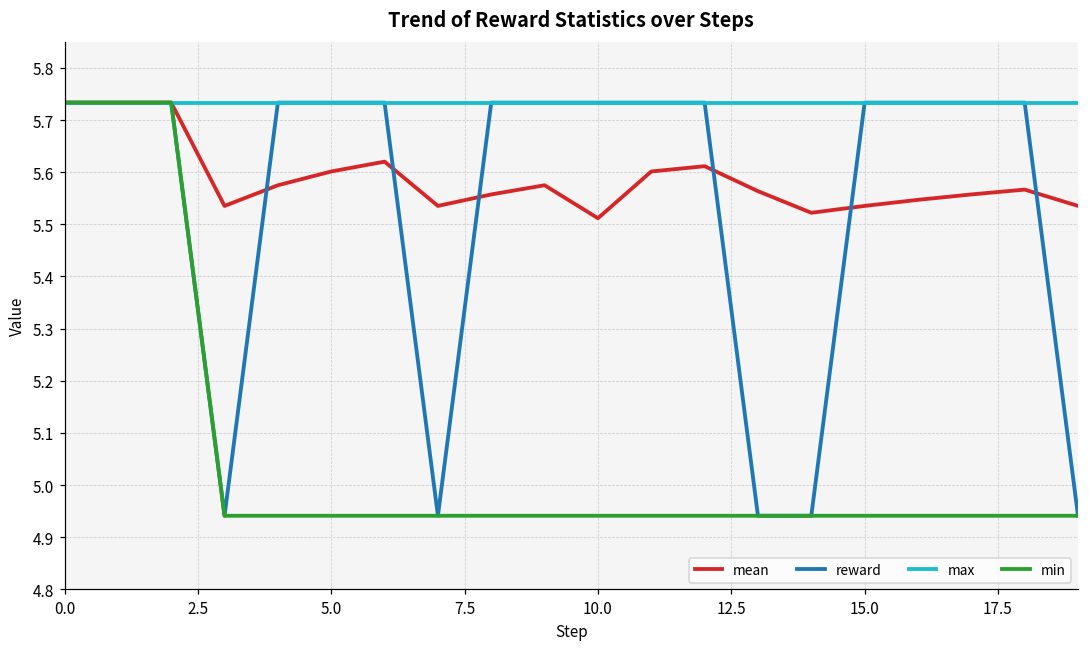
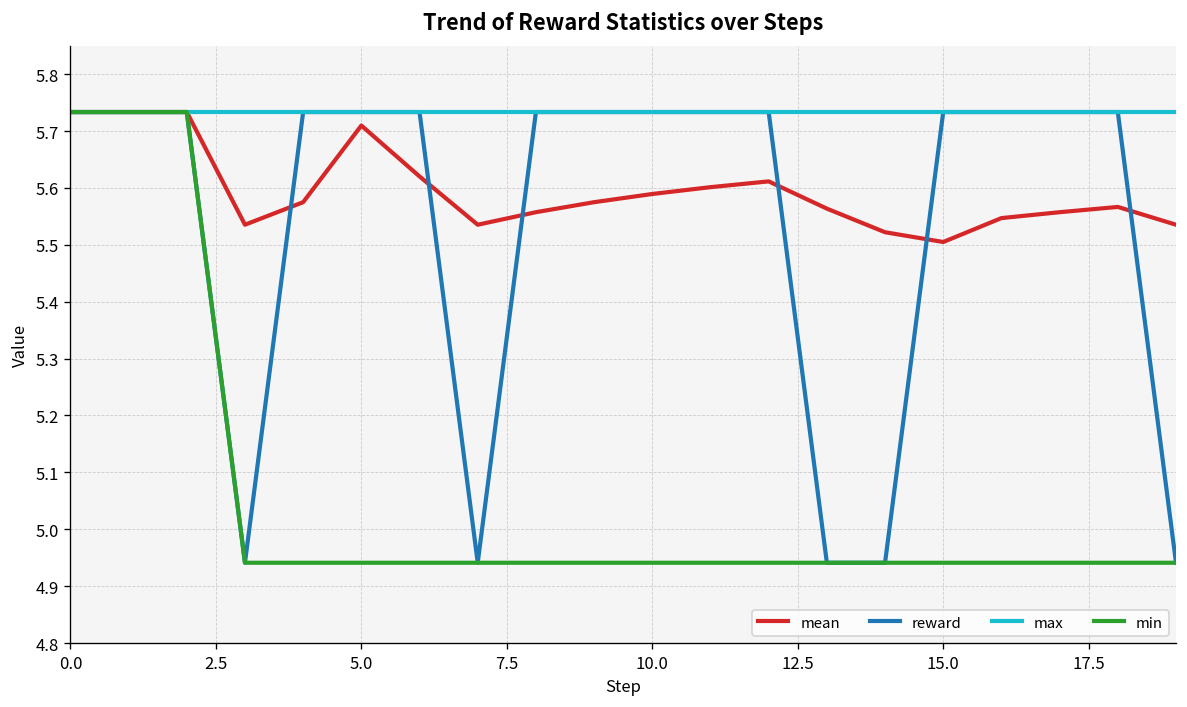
mean, 5.0: 5.60 -> 5.71
mean, 10.0: 5.51 -> 5.59
mean, 15.0: 5.54 -> 5.50
